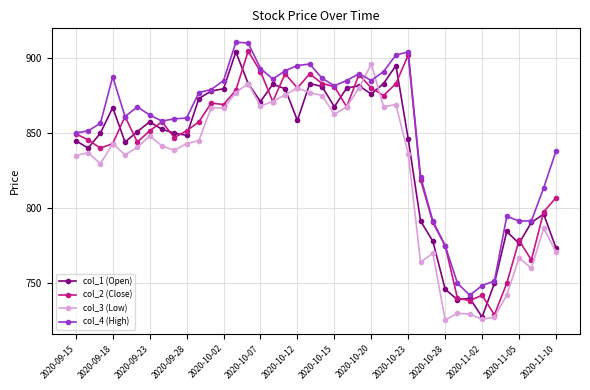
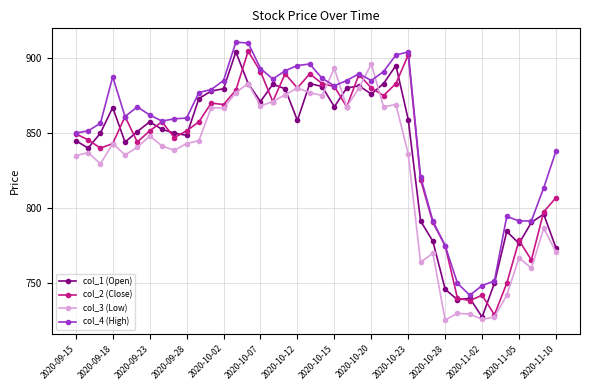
col_3 (Low), 2020-10-15: 863 -> 893
col_1 (Open), 2020-10-23: 846 -> 859
